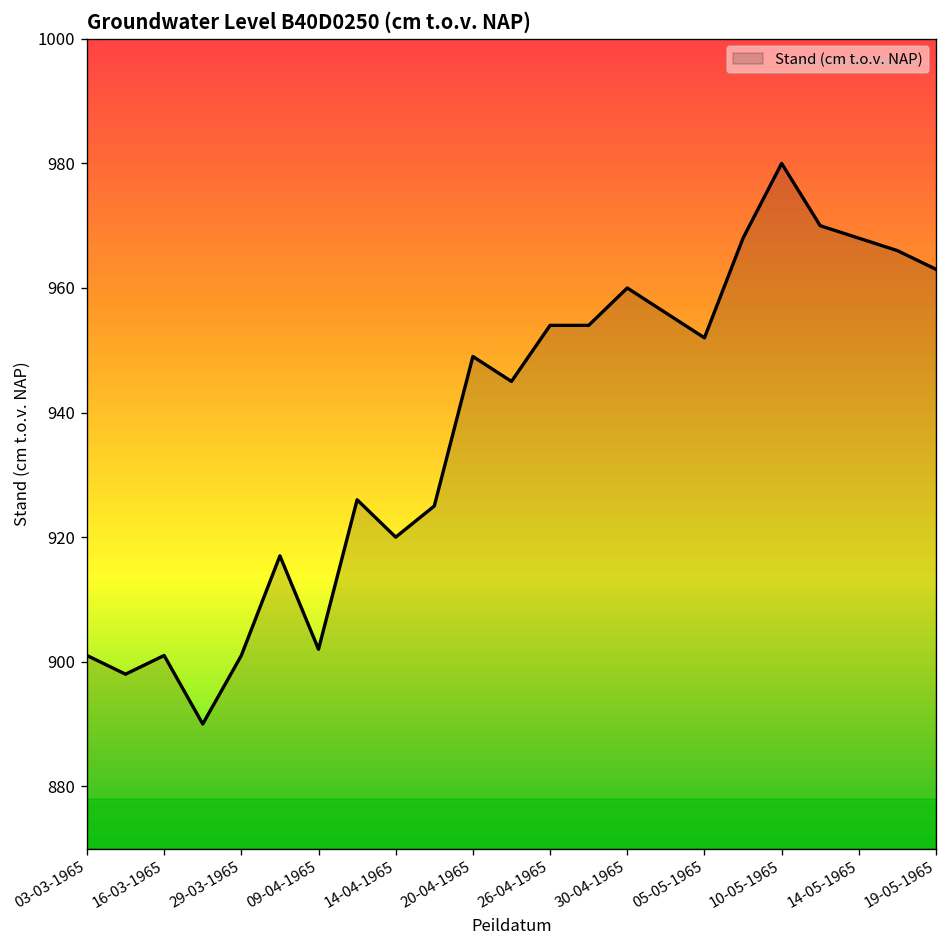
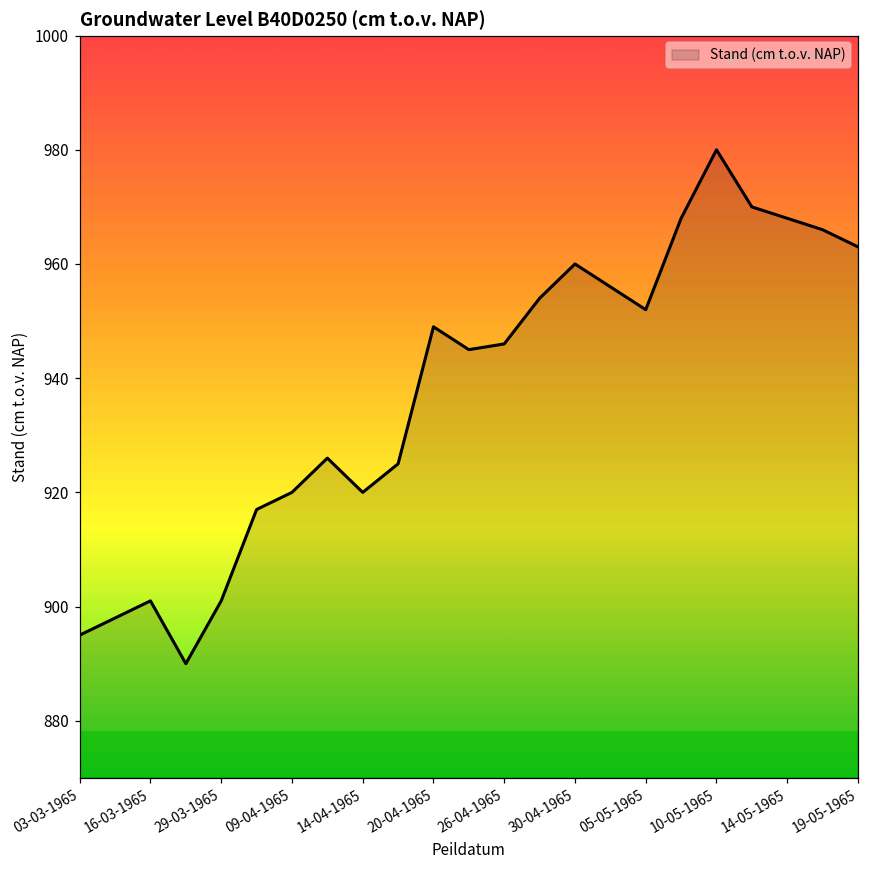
03-03-1965: 901 -> 895
09-04-1965: 902 -> 920
26-04-1965: 954 -> 946
